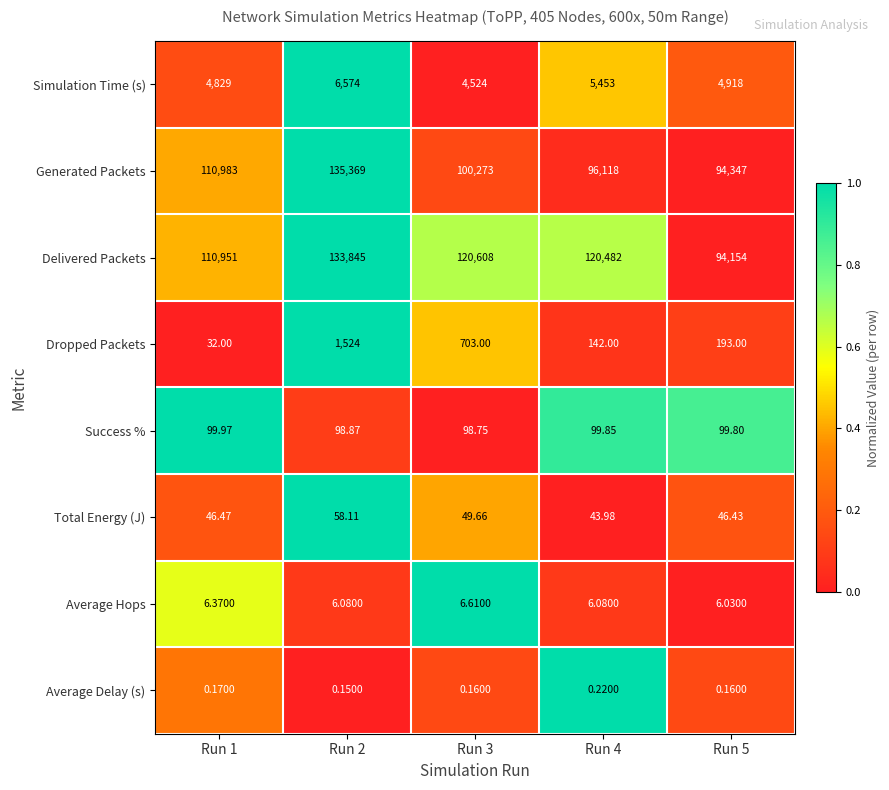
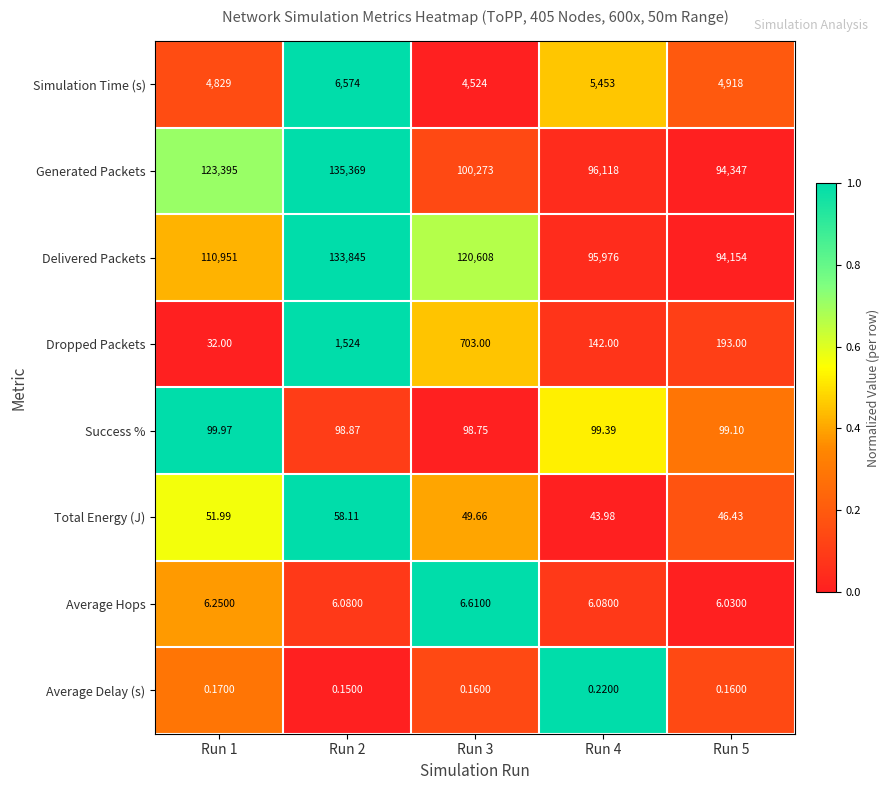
Generated Packets, Run 1: 110,983 -> 123,395
Delivered Packets, Run 4: 120,482 -> 95,976
Success %, Run 4: 99.85 -> 99.39
Success %, Run 5: 99.80 -> 99.10
Total Energy (J), Run 1: 46.47 -> 51.99
Average Hops, Run 1: 6.3700 -> 6.2500
